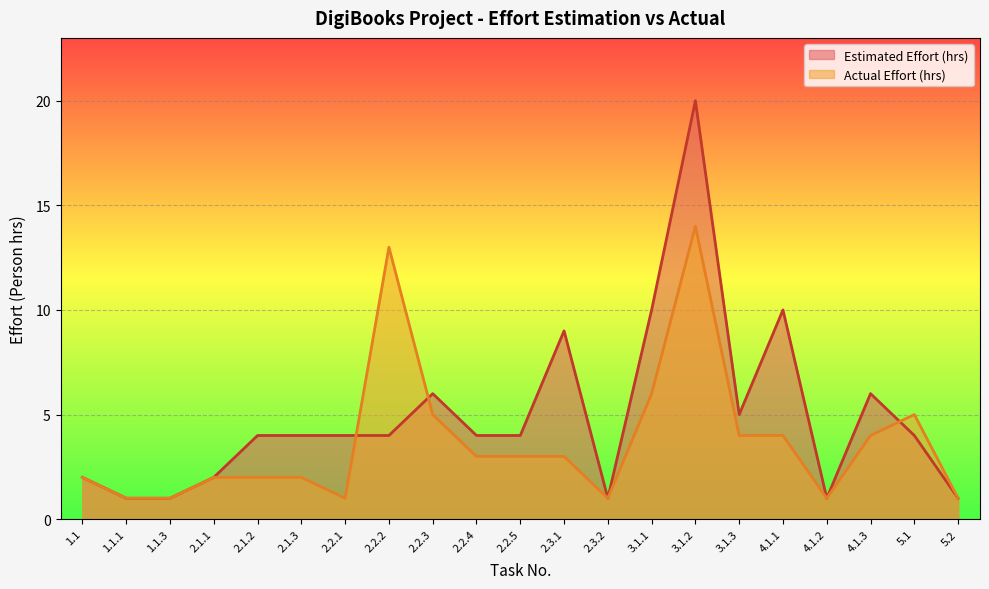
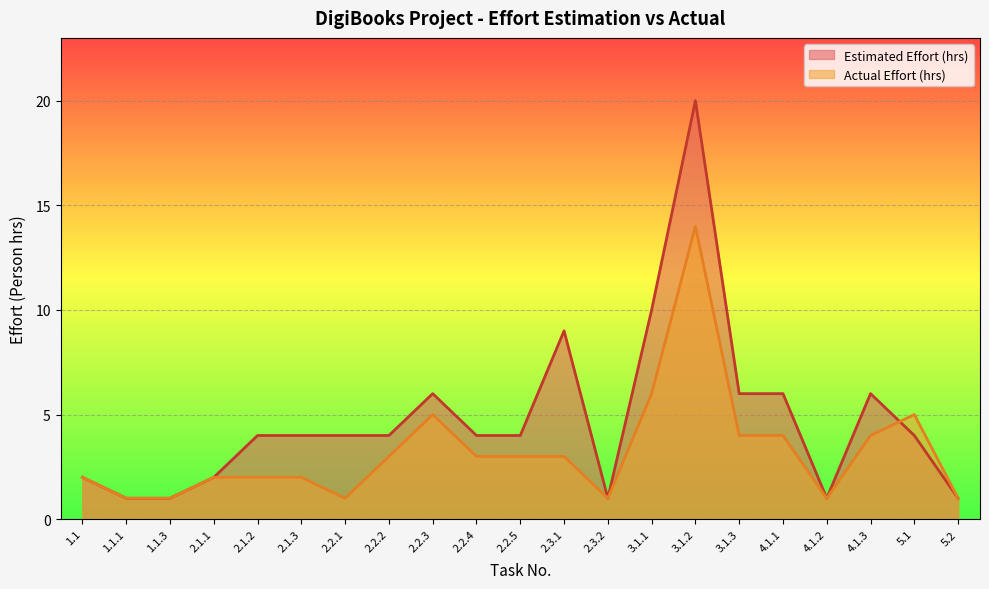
Actual Effort (hrs), 2.2.2: 13 -> 3
Estimated Effort (hrs), 3.1.3: 5 -> 6
Estimated Effort (hrs), 4.1.1: 10 -> 6
